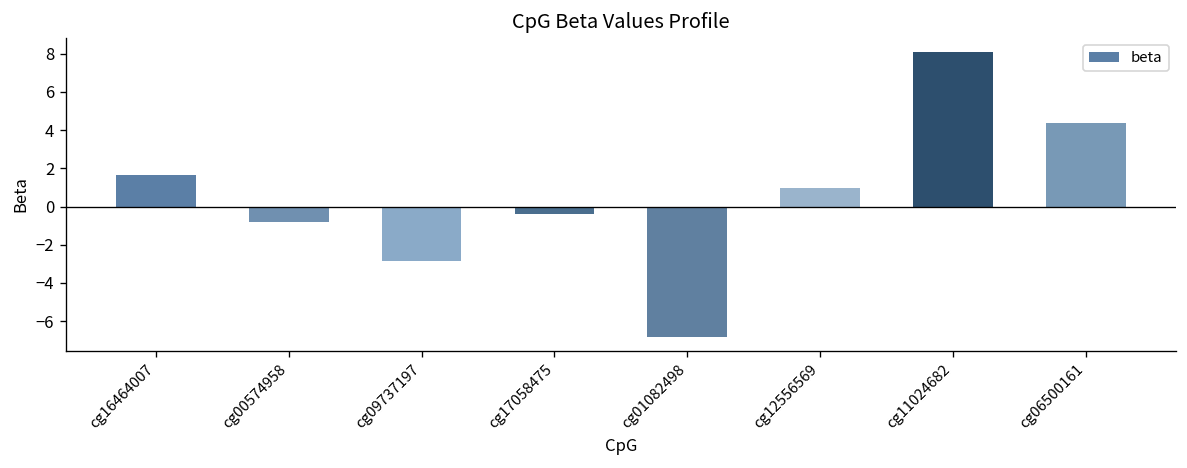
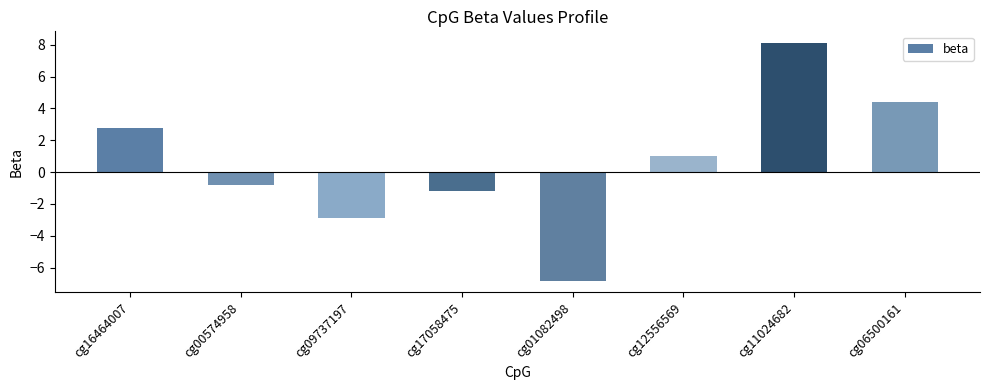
cg16464007: 1.6 -> 2.8
cg17058475: -0.4 -> -1.2
